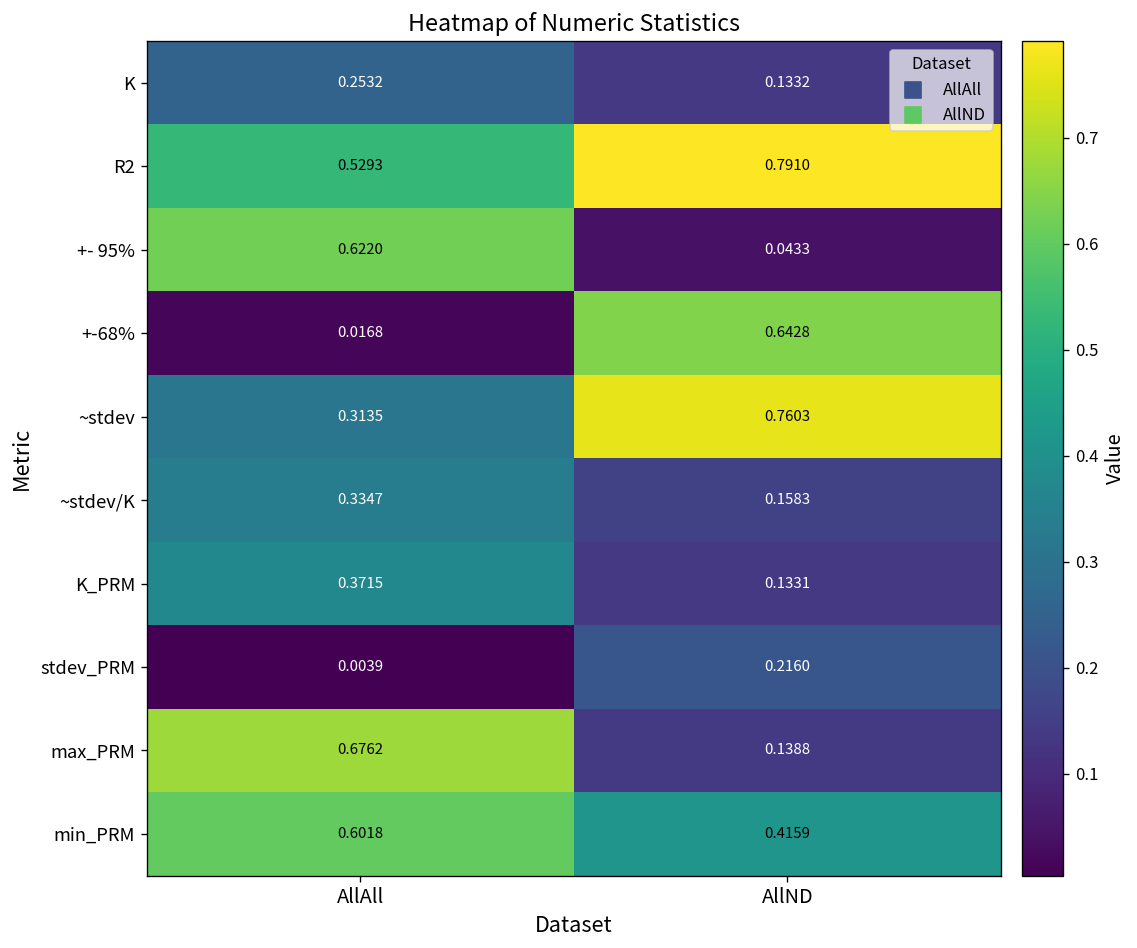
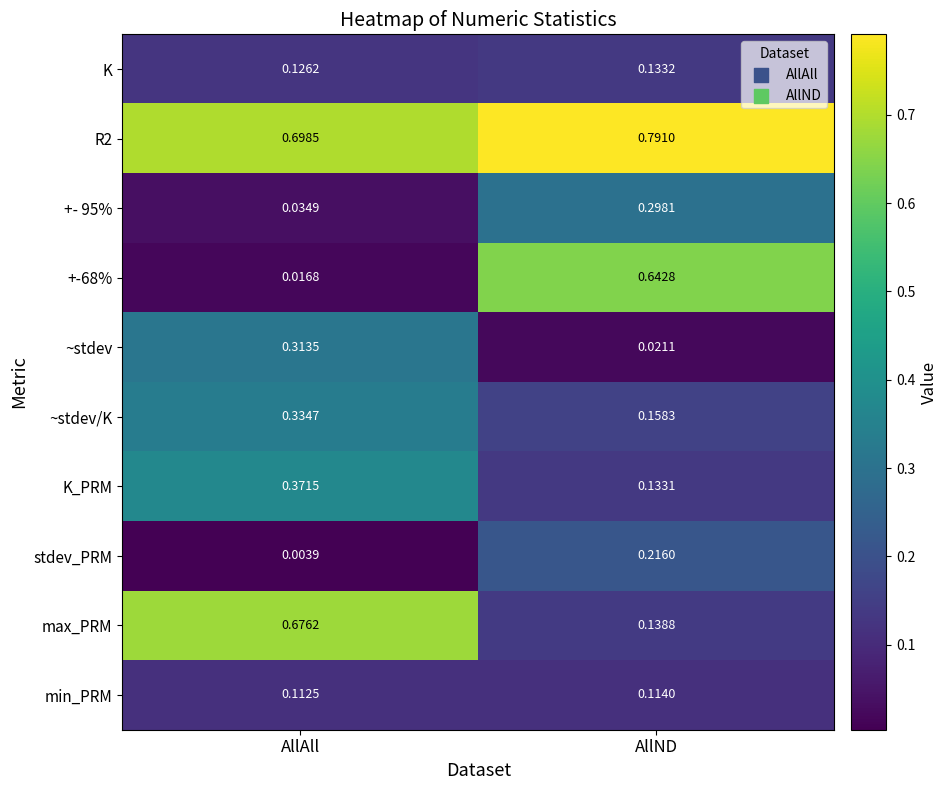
K, AllAll: 0.2532 -> 0.1262
R2, AllAll: 0.5293 -> 0.6985
+- 95%, AllAll: 0.6220 -> 0.0349
+- 95%, AllND: 0.0433 -> 0.2981
~stdev, AllND: 0.7603 -> 0.0211
min_PRM, AllAll: 0.6018 -> 0.1125
min_PRM, AllND: 0.4159 -> 0.1140
